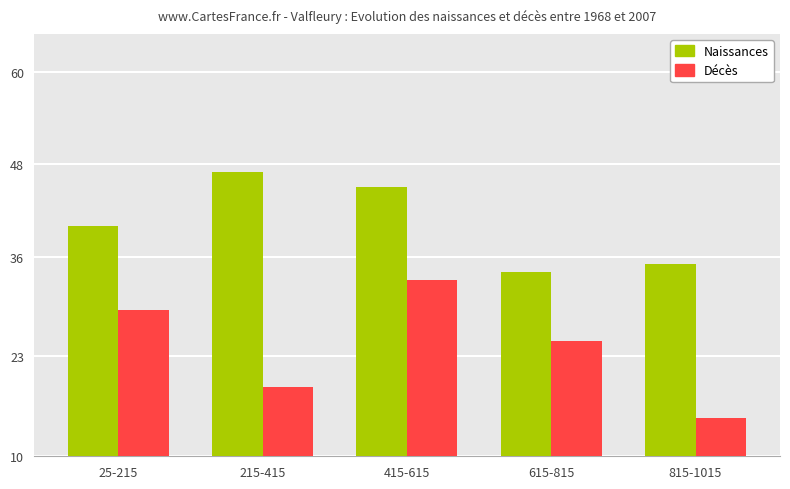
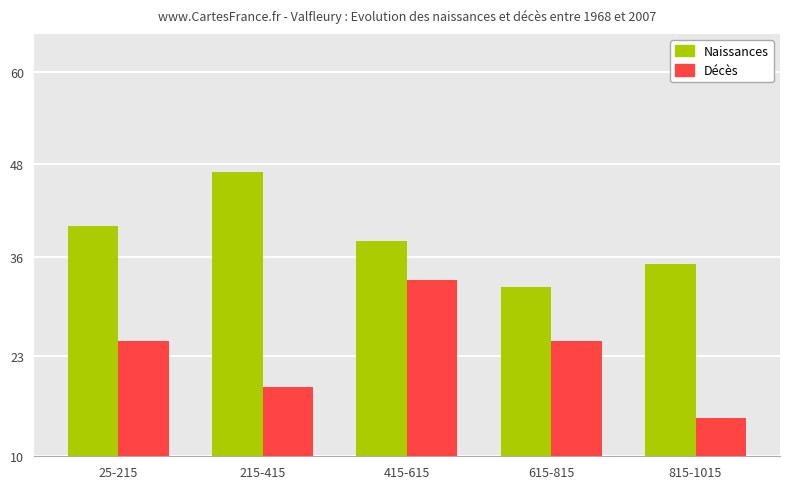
Décès, 25-215: 29 -> 25
Naissances, 415-615: 45 -> 38
Naissances, 615-815: 34 -> 32
